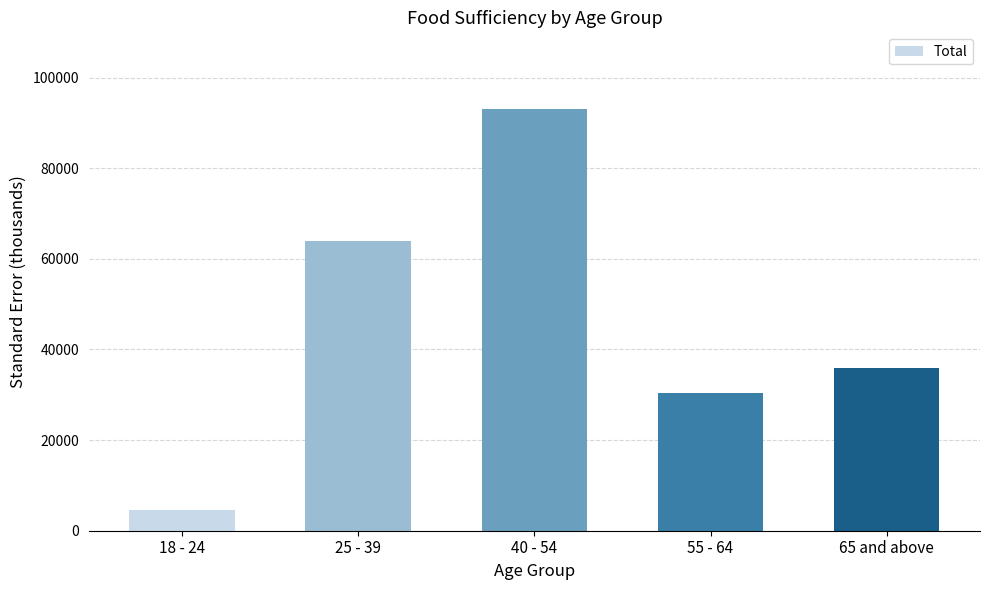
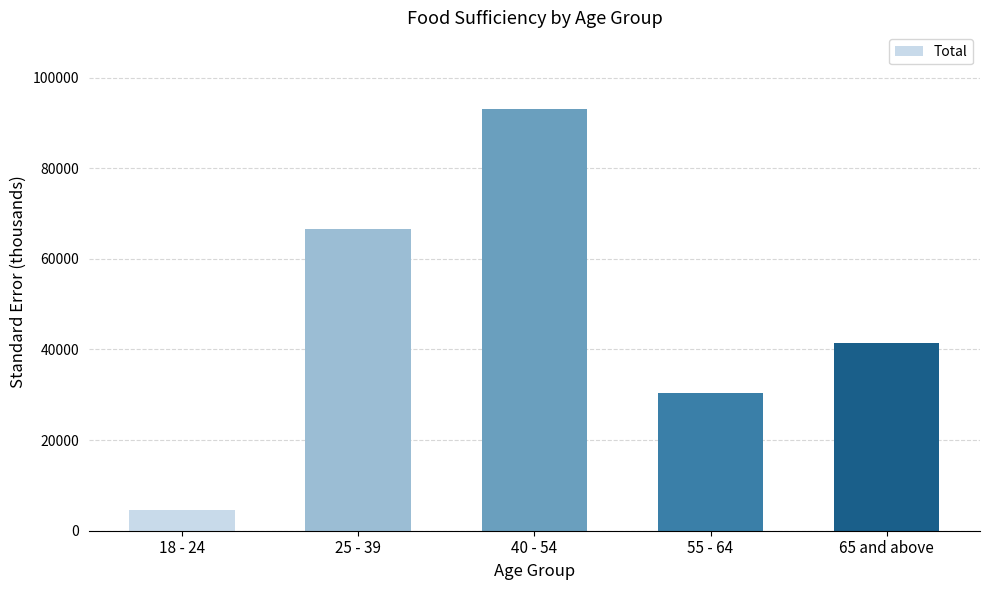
25 - 39: 64000 -> 67000
65 and above: 36000 -> 41000
